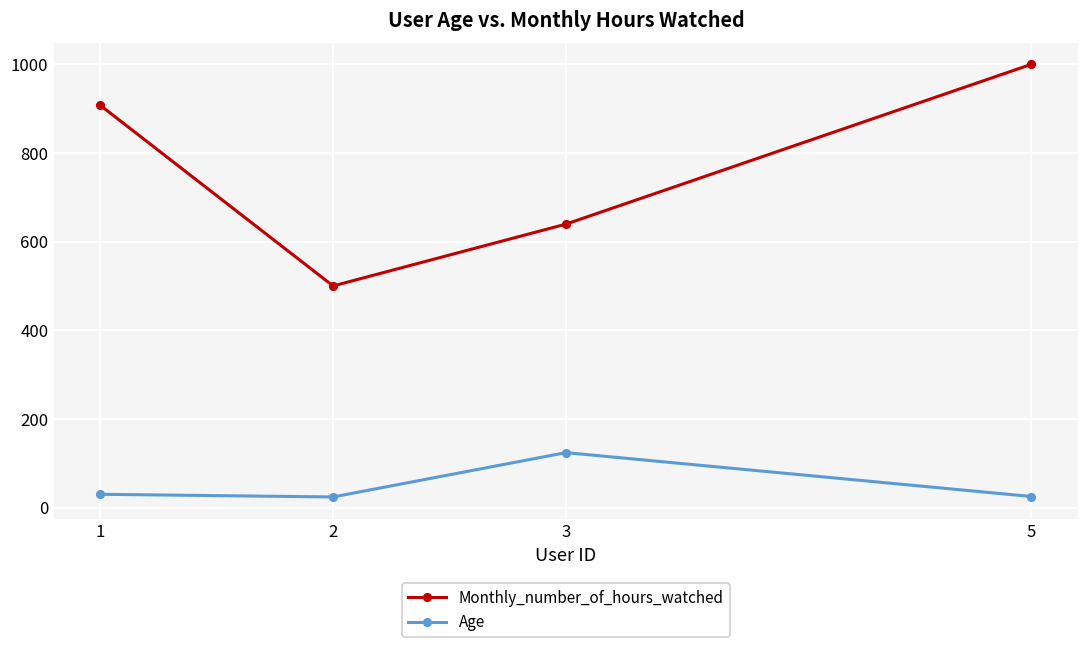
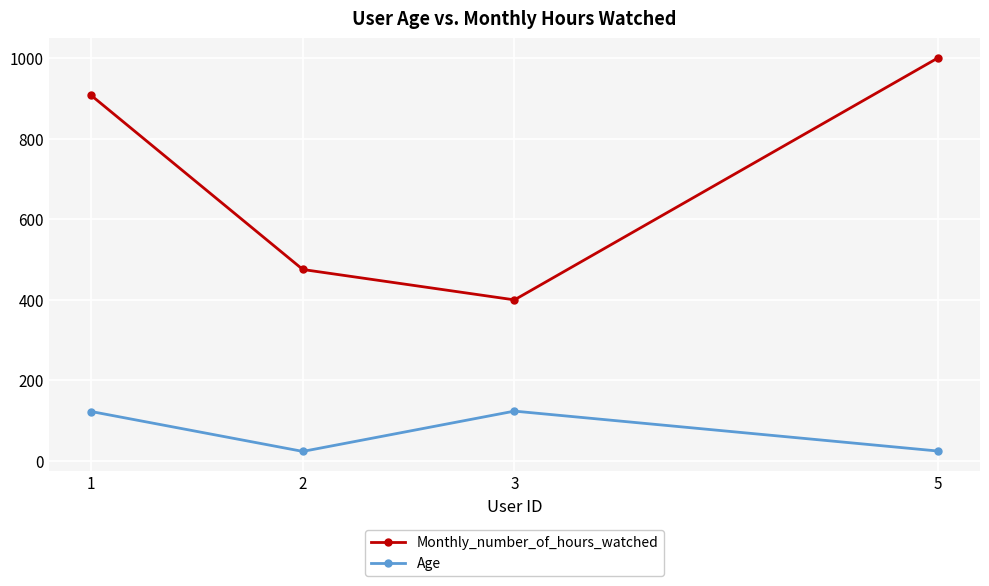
Age, 1: 30 -> 120
Monthly_number_of_hours_watched, 2: 500 -> 480
Monthly_number_of_hours_watched, 3: 640 -> 400
